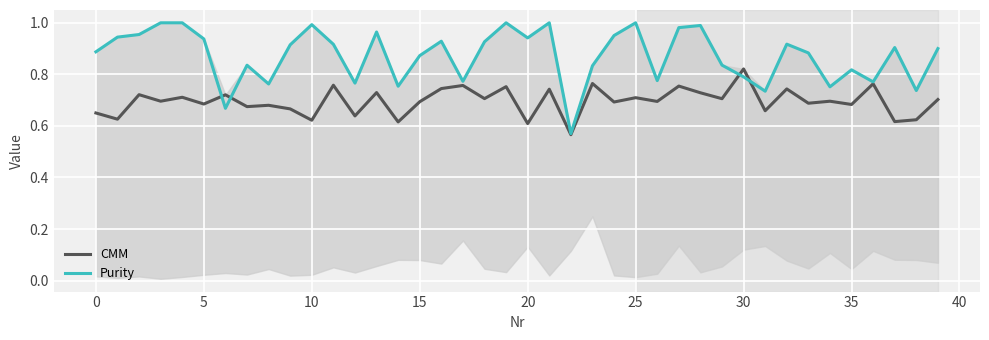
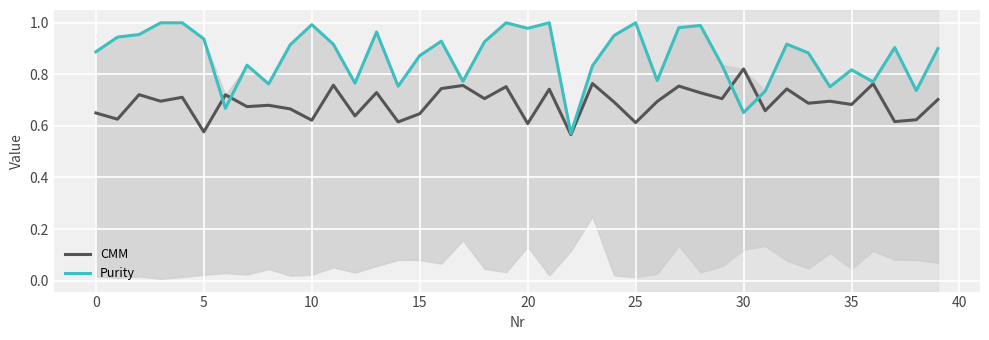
CMM, 5: 0.68 -> 0.58
CMM, 15: 0.69 -> 0.65
Purity, 20: 0.94 -> 0.98
CMM, 25: 0.71 -> 0.61
Purity, 30: 0.79 -> 0.65
